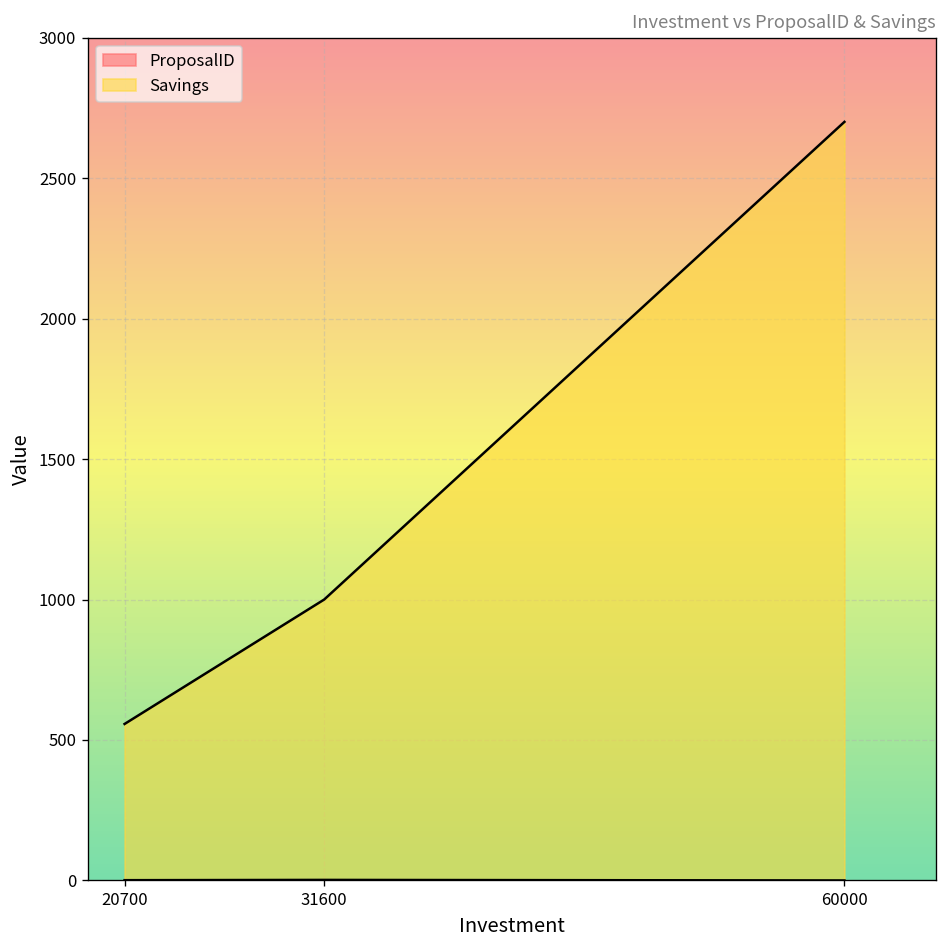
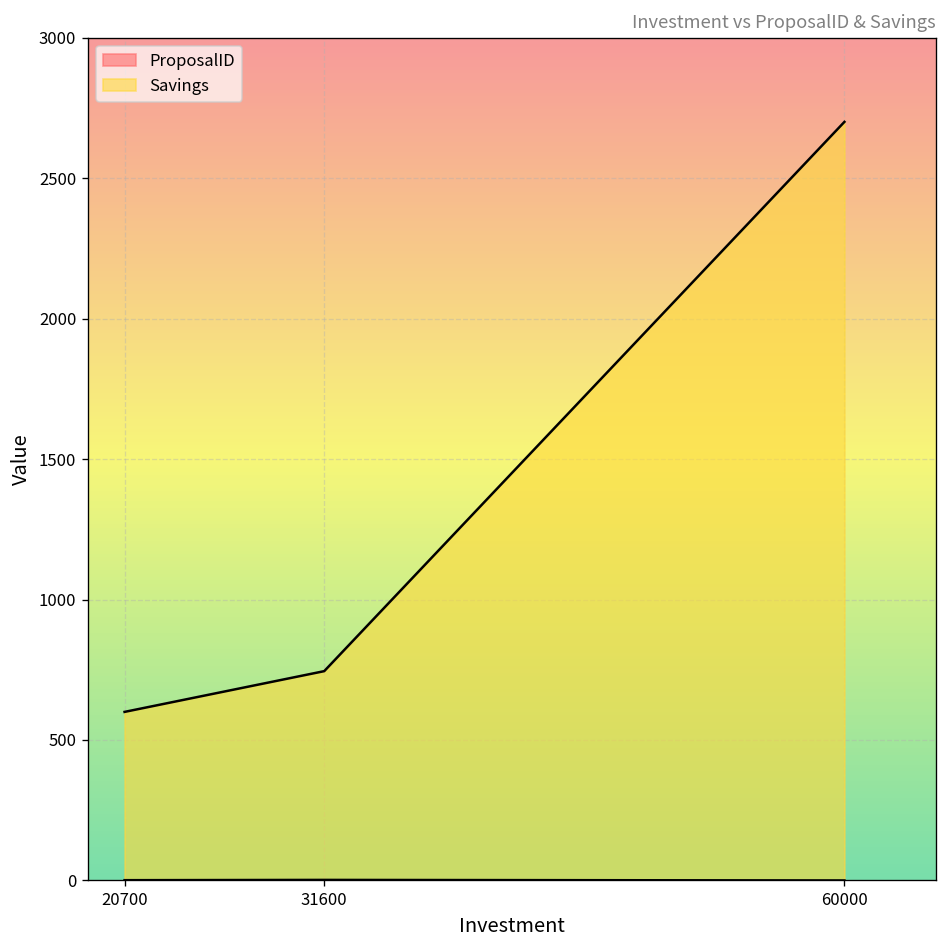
Savings, 20700: 560 -> 600
Savings, 31600: 1000 -> 750
